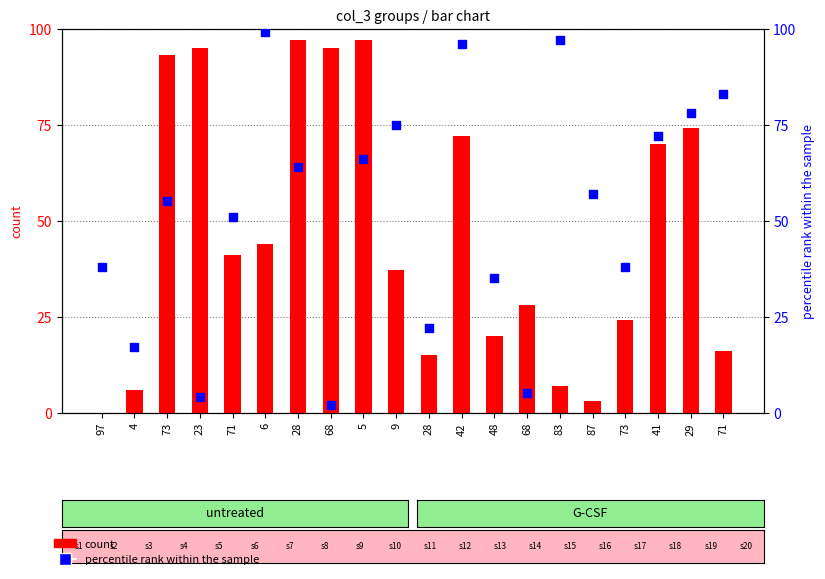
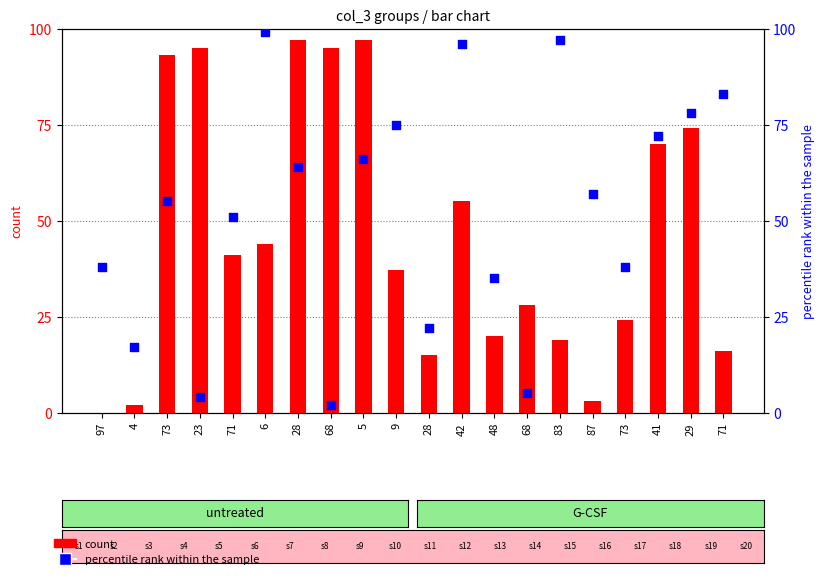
count, 4: 6 -> 2
count, 42: 72 -> 55
count, 83: 7 -> 19
